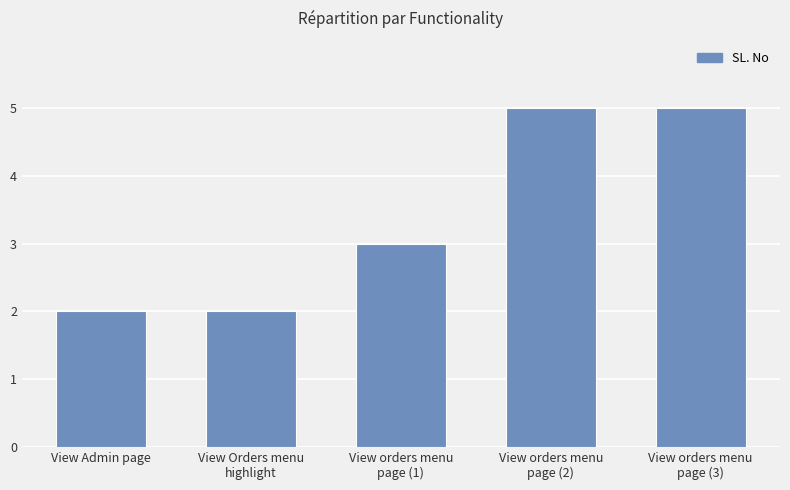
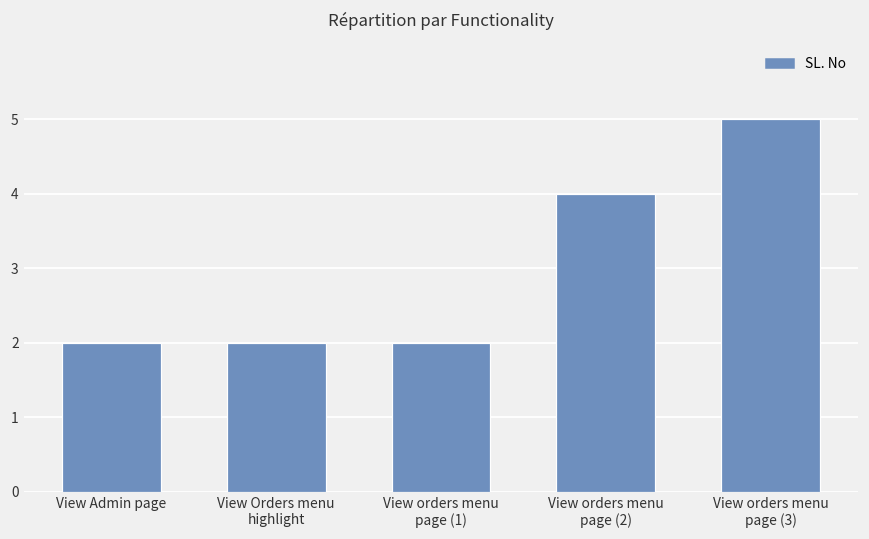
View orders menu page (1): 3 -> 2
View orders menu page (2): 5 -> 4
